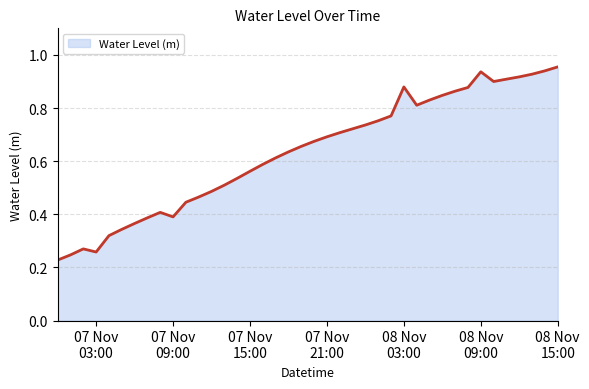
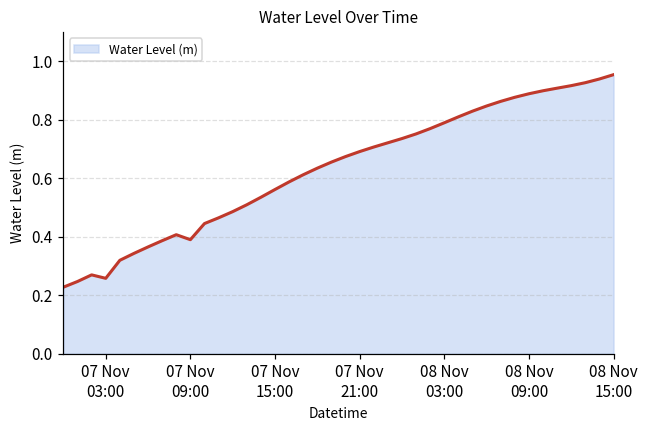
08 Nov 03:00: 0.88 -> 0.79
08 Nov 09:00: 0.94 -> 0.89
